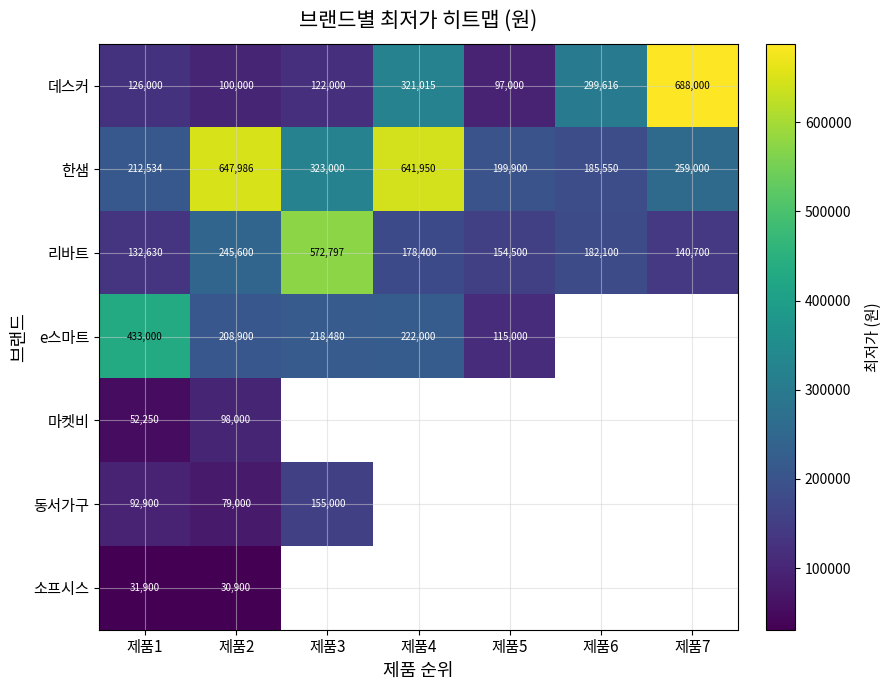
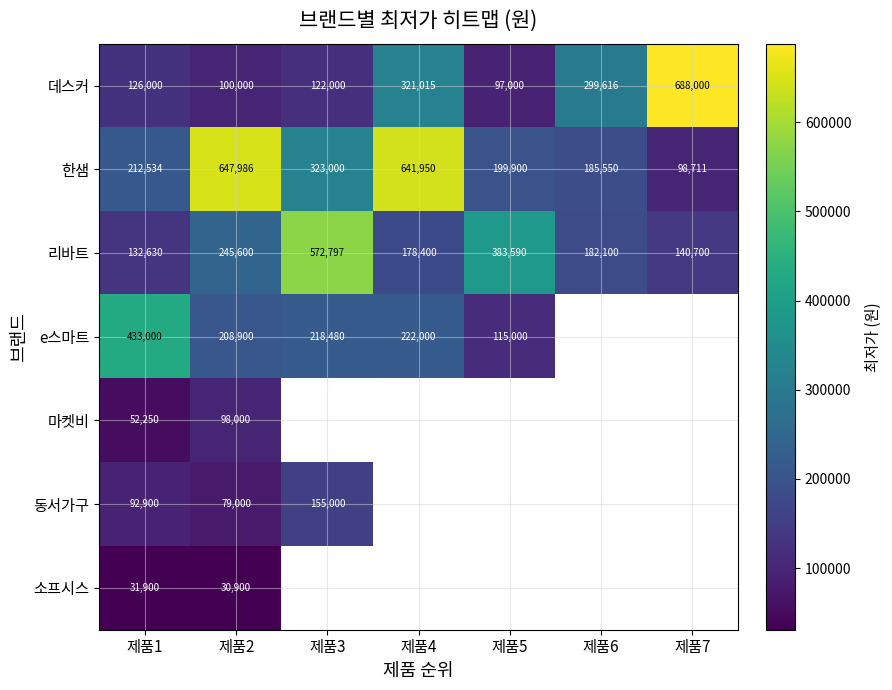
한샘, 제품7: 259,000 -> 98,711
리바트, 제품5: 154,500 -> 383,590
